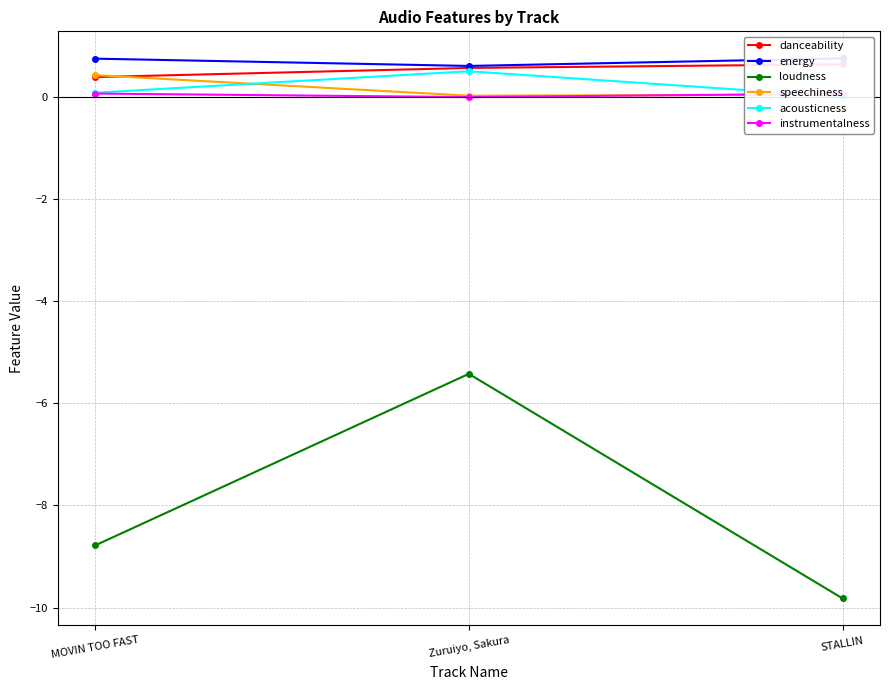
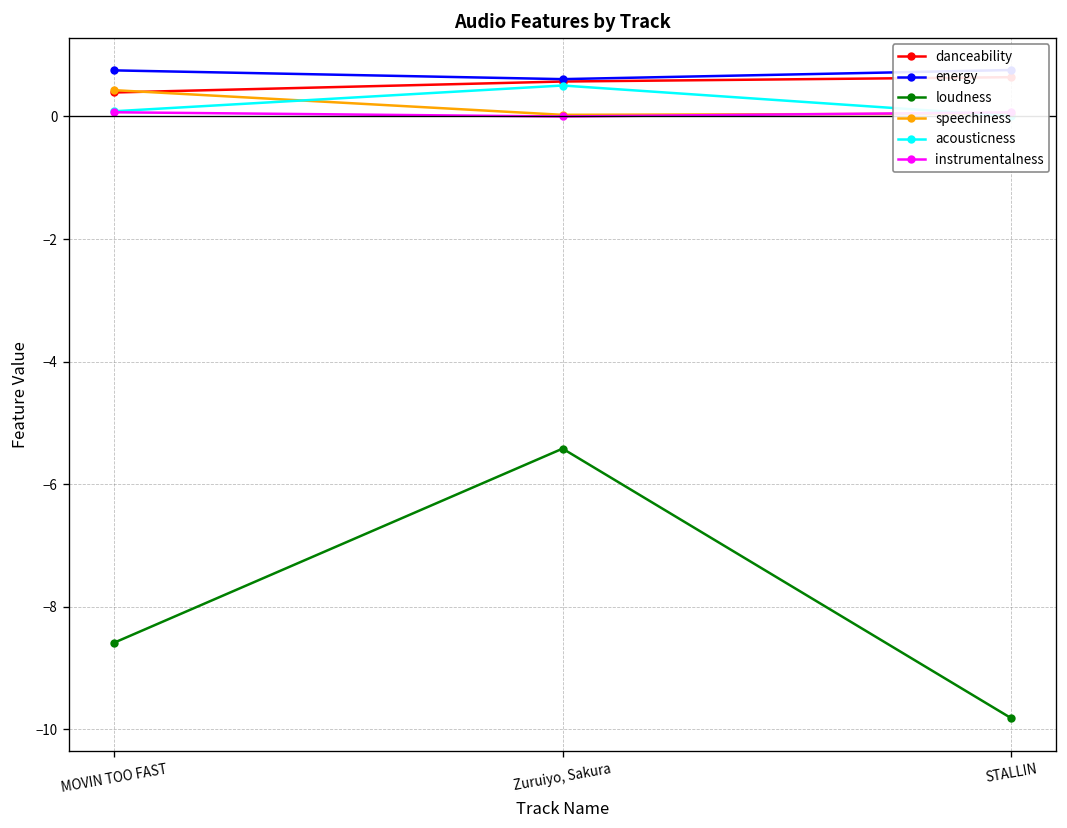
loudness, MOVIN TOO FAST: -8.8 -> -8.6
